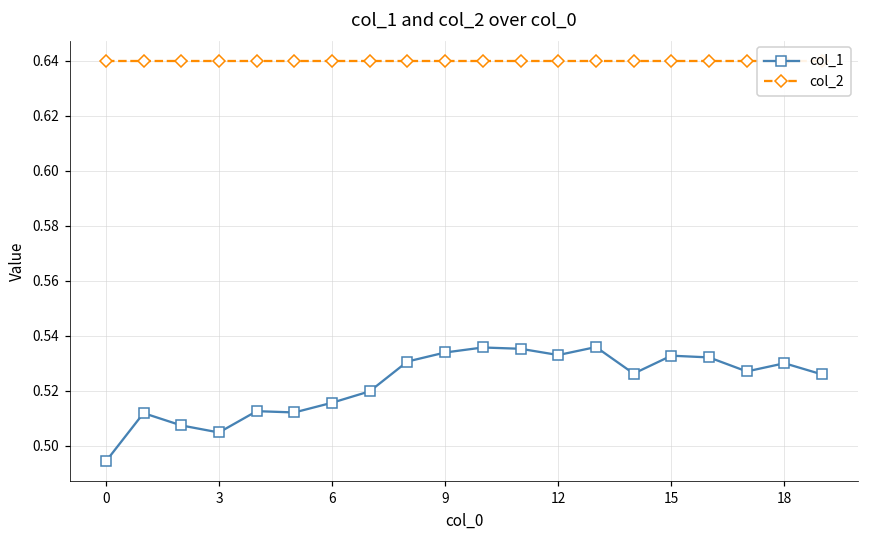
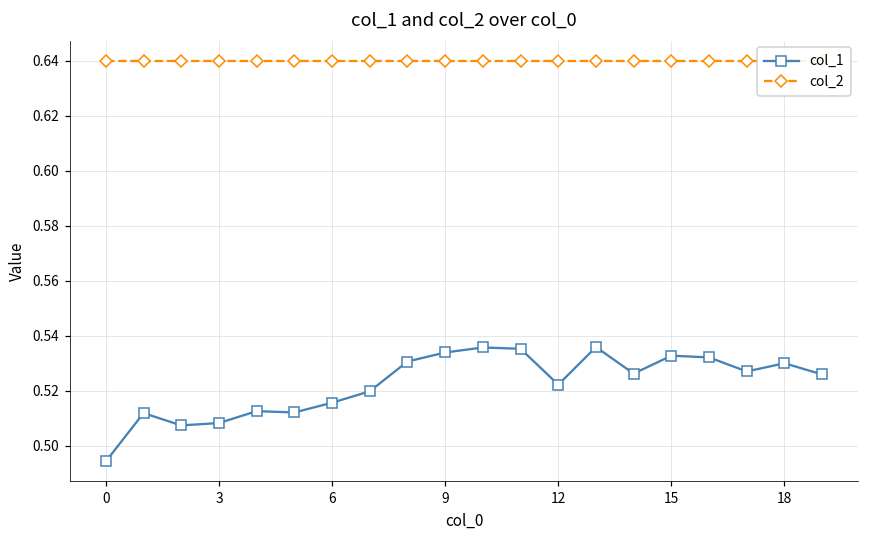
col_1, 3: 0.505 -> 0.508
col_1, 12: 0.533 -> 0.522
